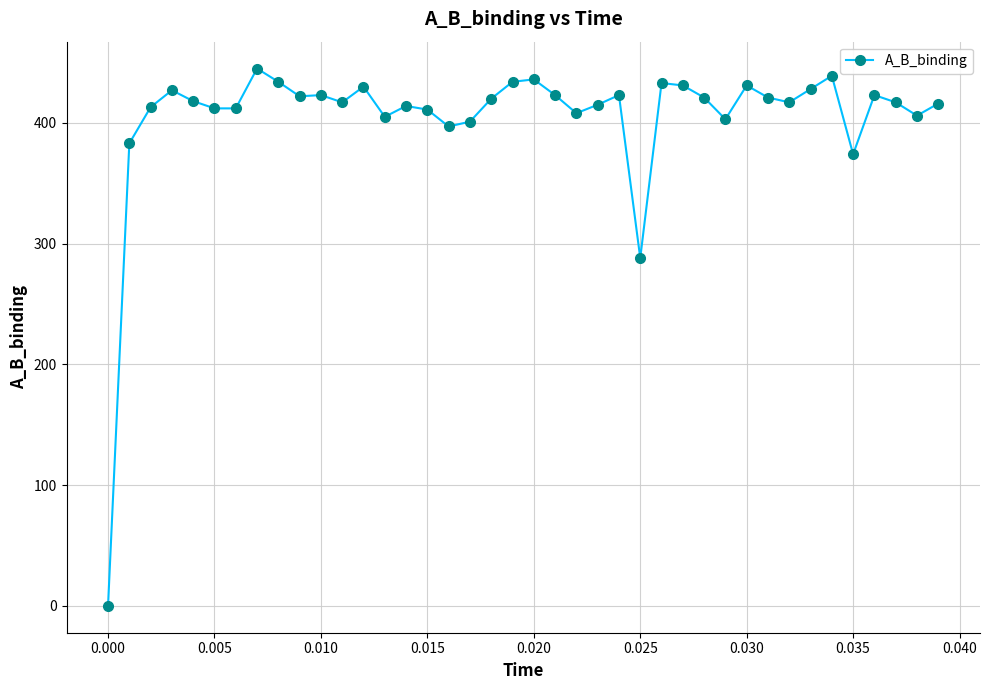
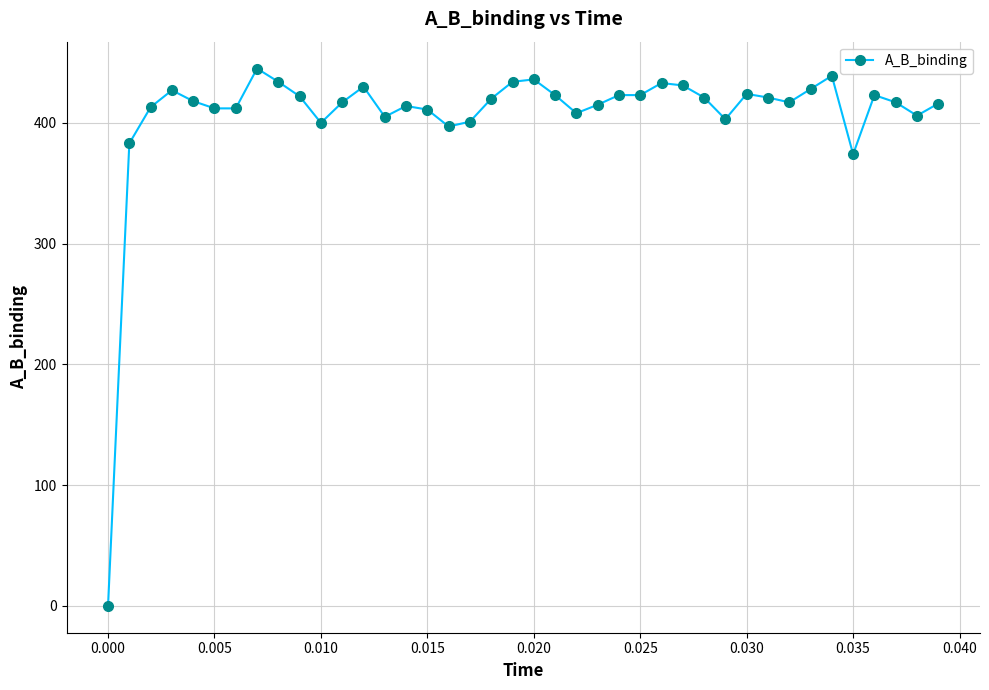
0.010: 423 -> 400
0.025: 288 -> 423
0.030: 431 -> 424
